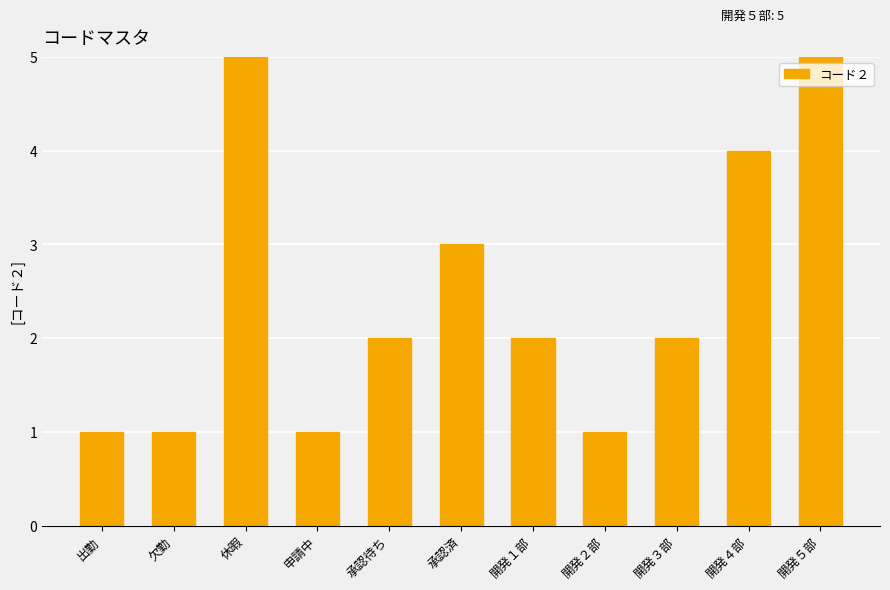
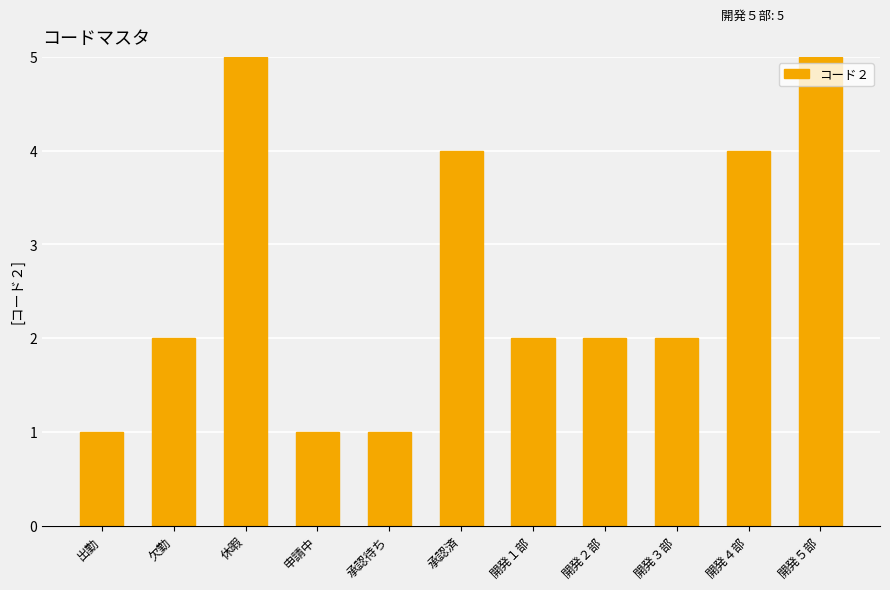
欠勤: 1 -> 2
承認待ち: 2 -> 1
承認済: 3 -> 4
開発２部: 1 -> 2
